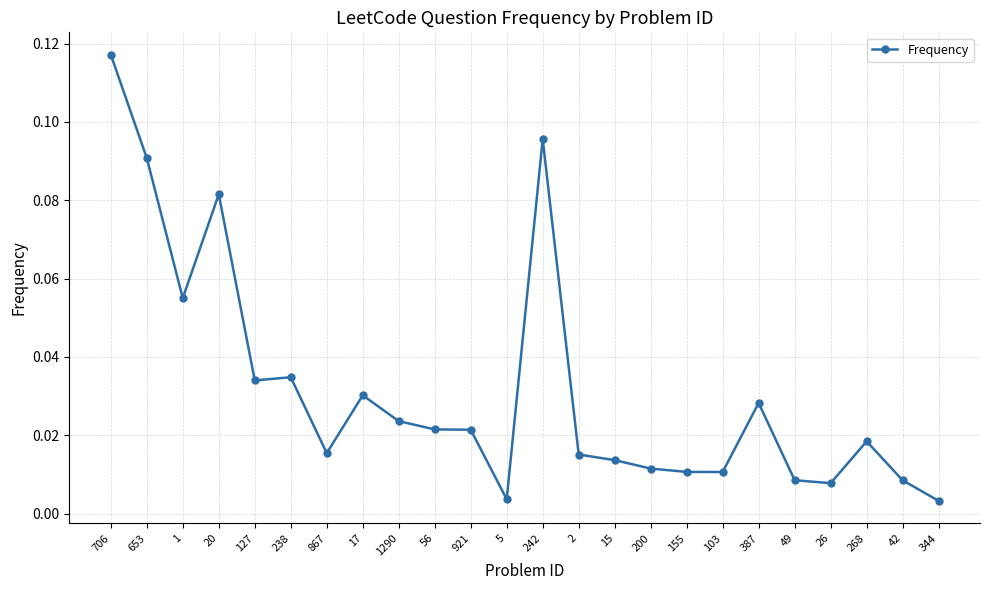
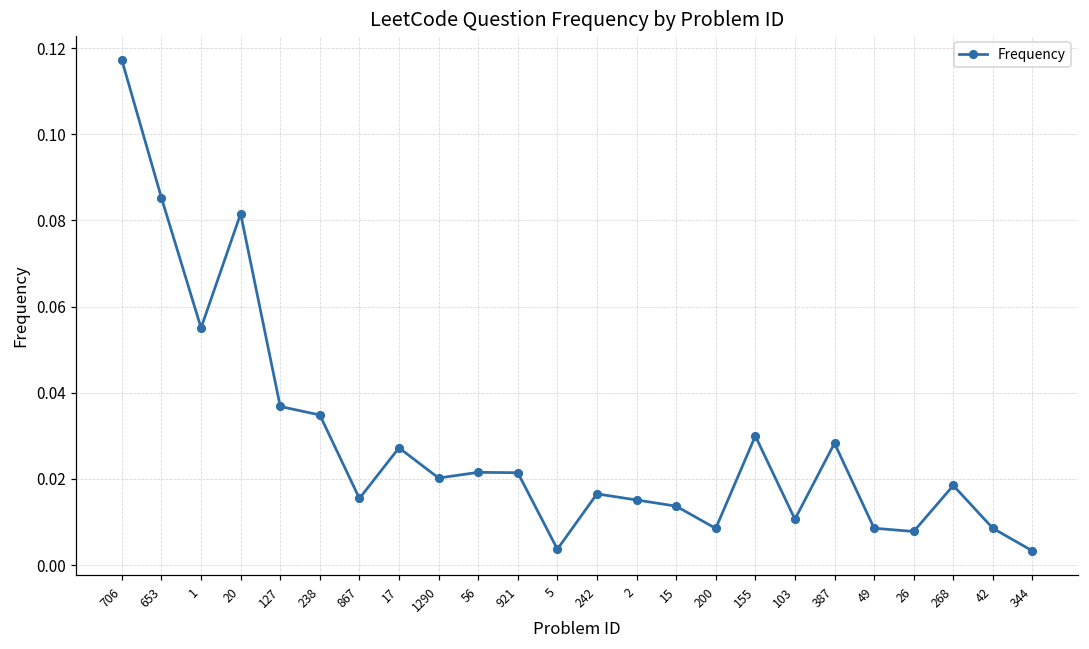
653: 0.091 -> 0.085
127: 0.034 -> 0.037
17: 0.030 -> 0.027
1290: 0.024 -> 0.020
242: 0.096 -> 0.017
200: 0.012 -> 0.008
155: 0.011 -> 0.030
